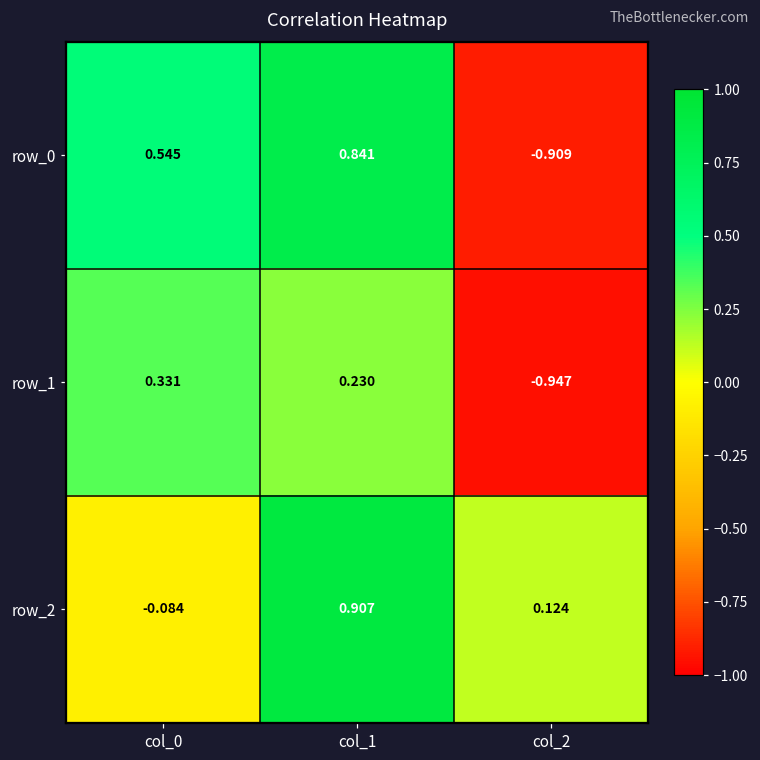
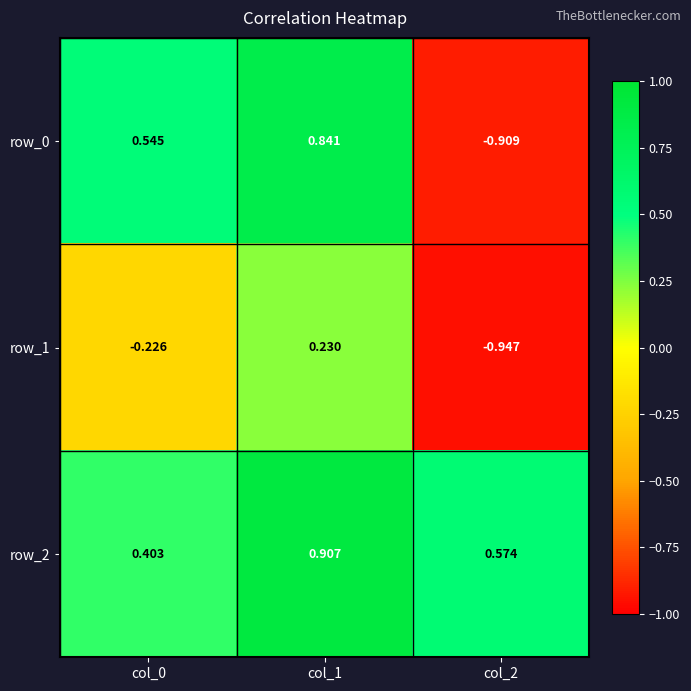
row_1, col_0: 0.331 -> -0.226
row_2, col_0: -0.084 -> 0.403
row_2, col_2: 0.124 -> 0.574
